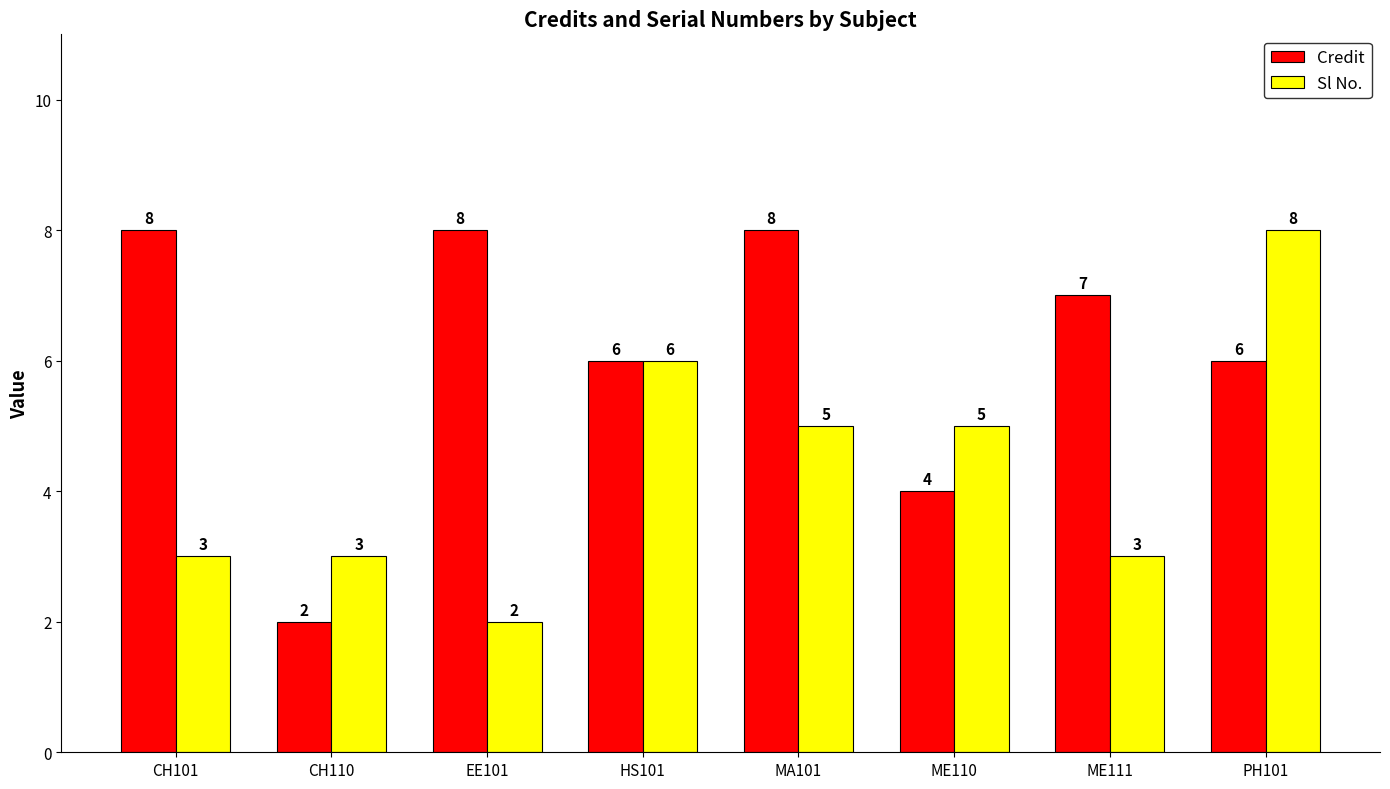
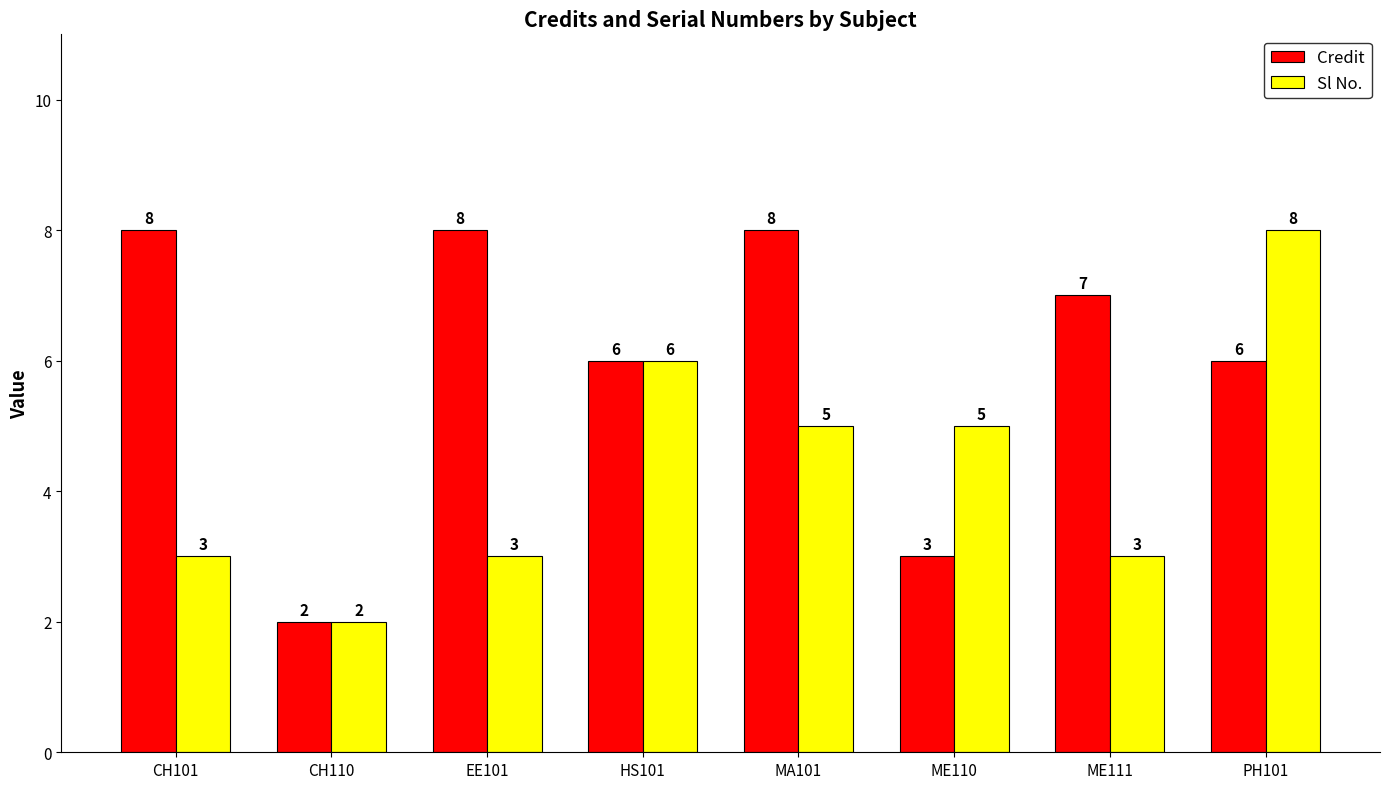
Sl No., CH110: 3 -> 2
Sl No., EE101: 2 -> 3
Credit, ME110: 4 -> 3
